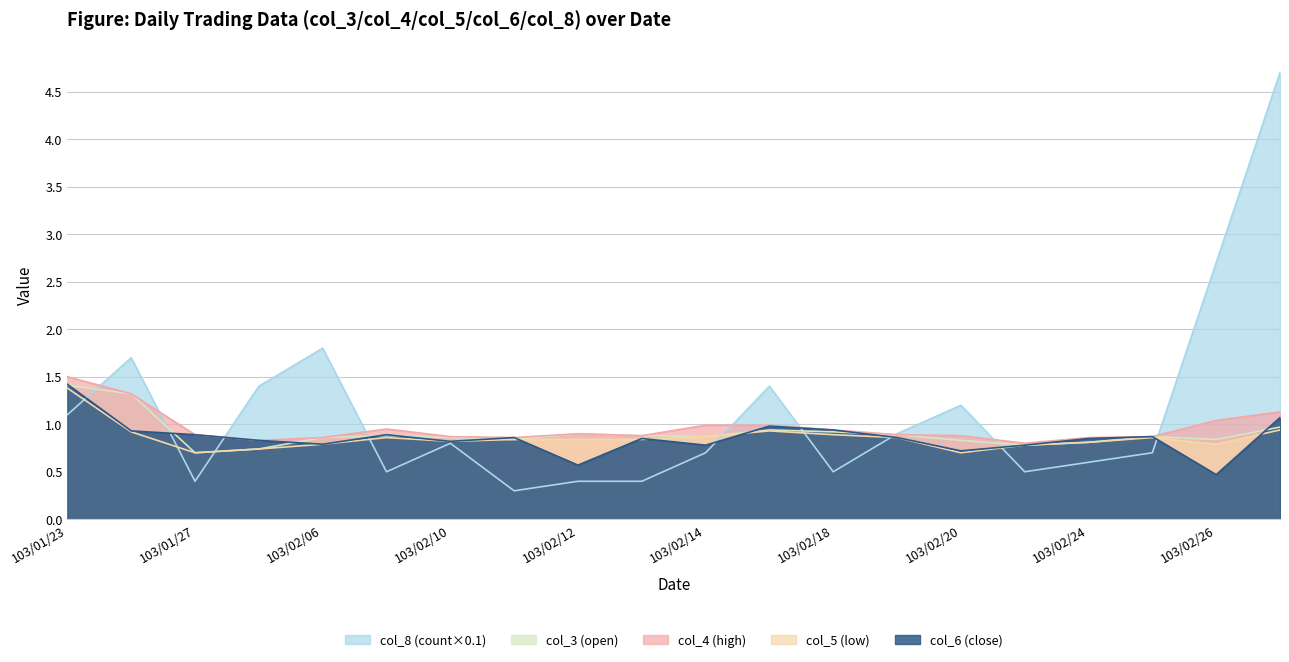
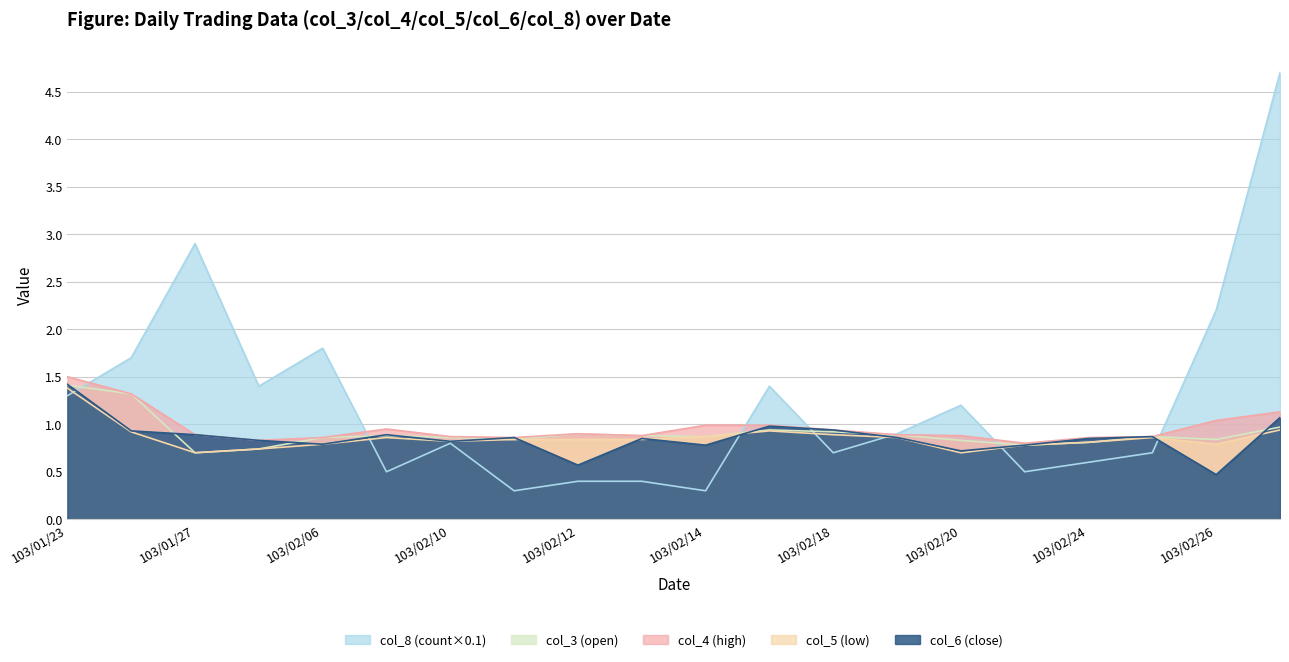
col_8 (count×0.1), 103/01/23: 1.1 -> 1.3
col_8 (count×0.1), 103/01/27: 0.4 -> 2.9
col_8 (count×0.1), 103/02/14: 0.7 -> 0.3
col_8 (count×0.1), 103/02/18: 0.5 -> 0.7
col_8 (count×0.1), 103/02/26: 2.7 -> 2.2
